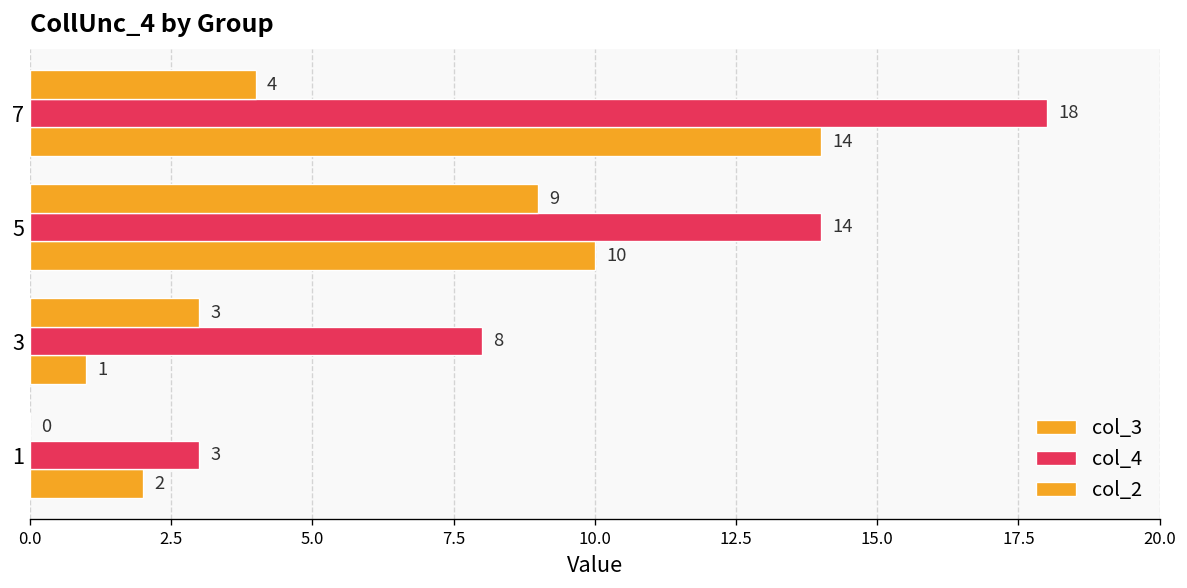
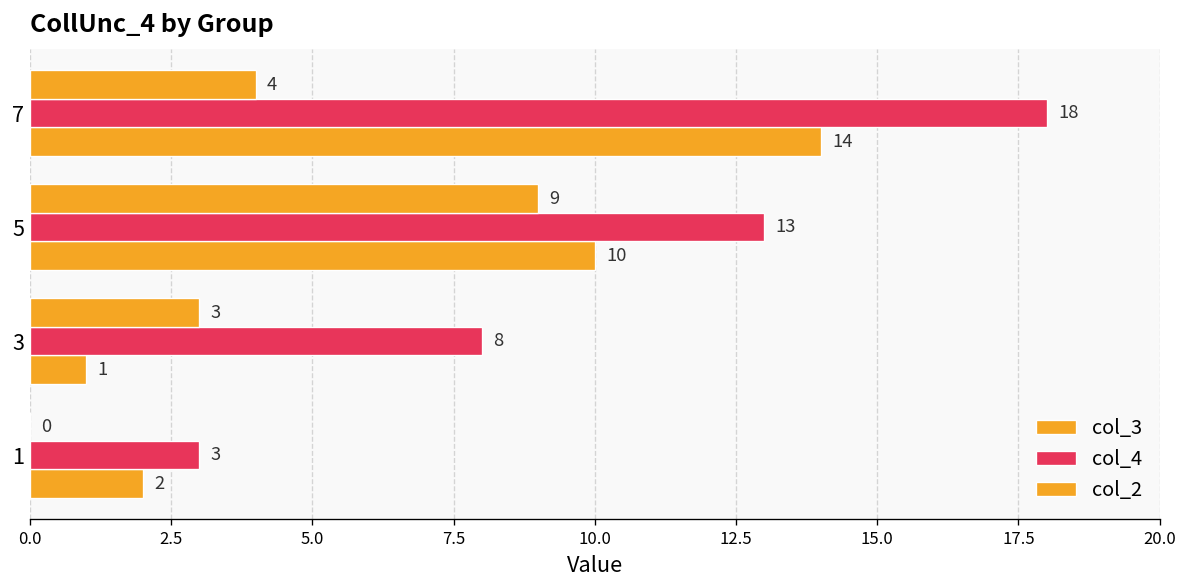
col_4, 5: 14 -> 13
